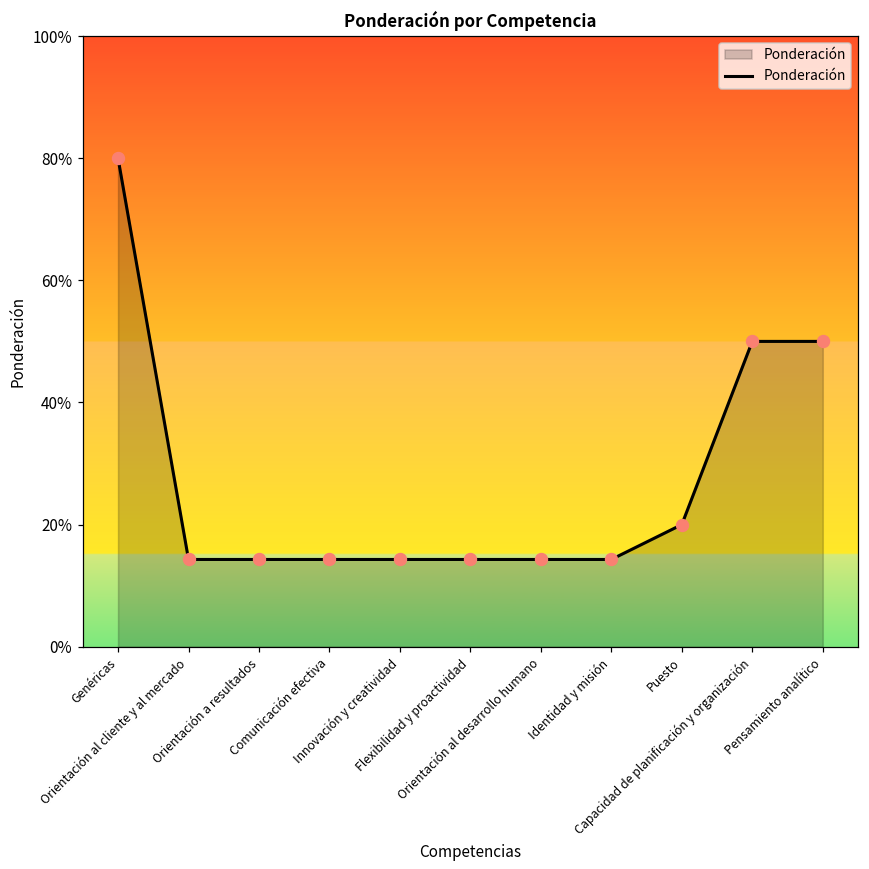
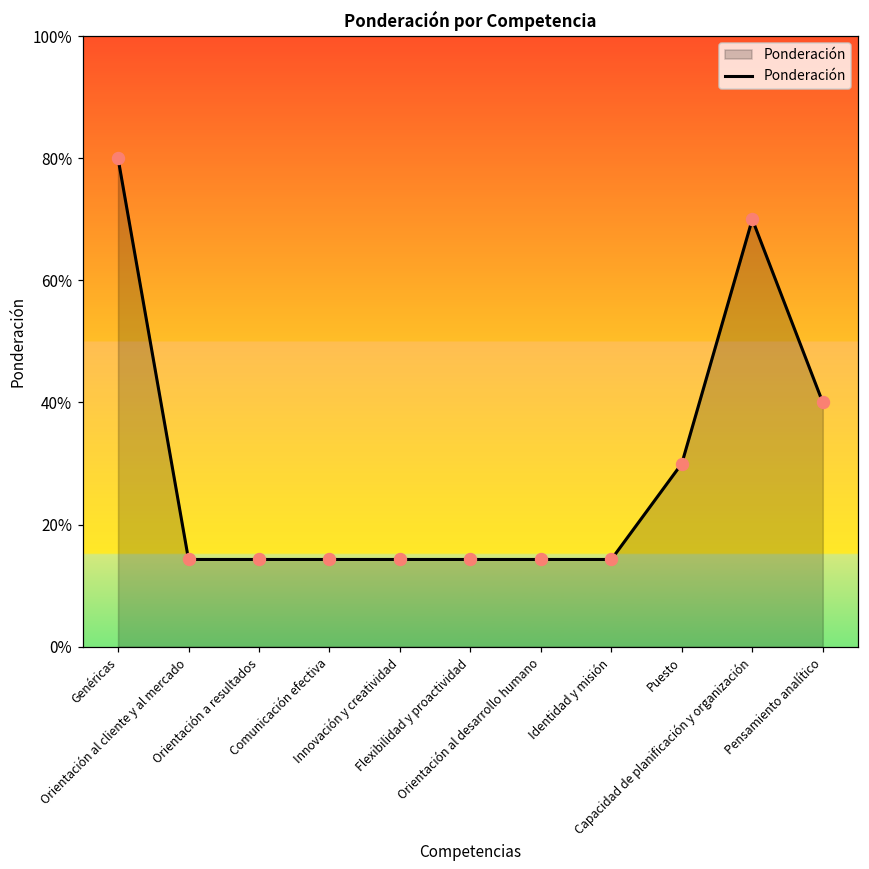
Puesto: 20% -> 30%
Capacidad de planificación y organización: 50% -> 70%
Pensamiento analítico: 50% -> 40%
